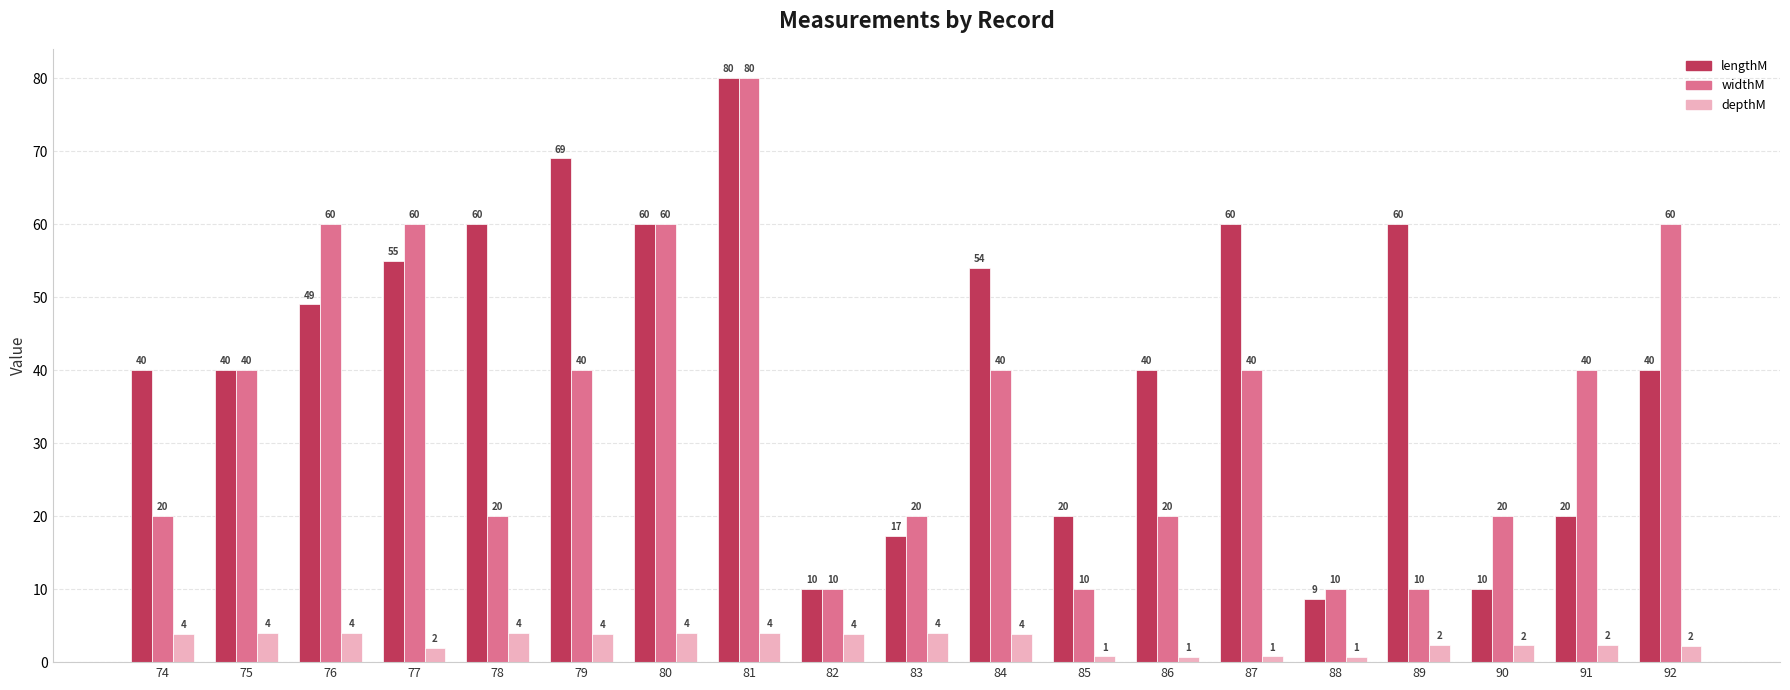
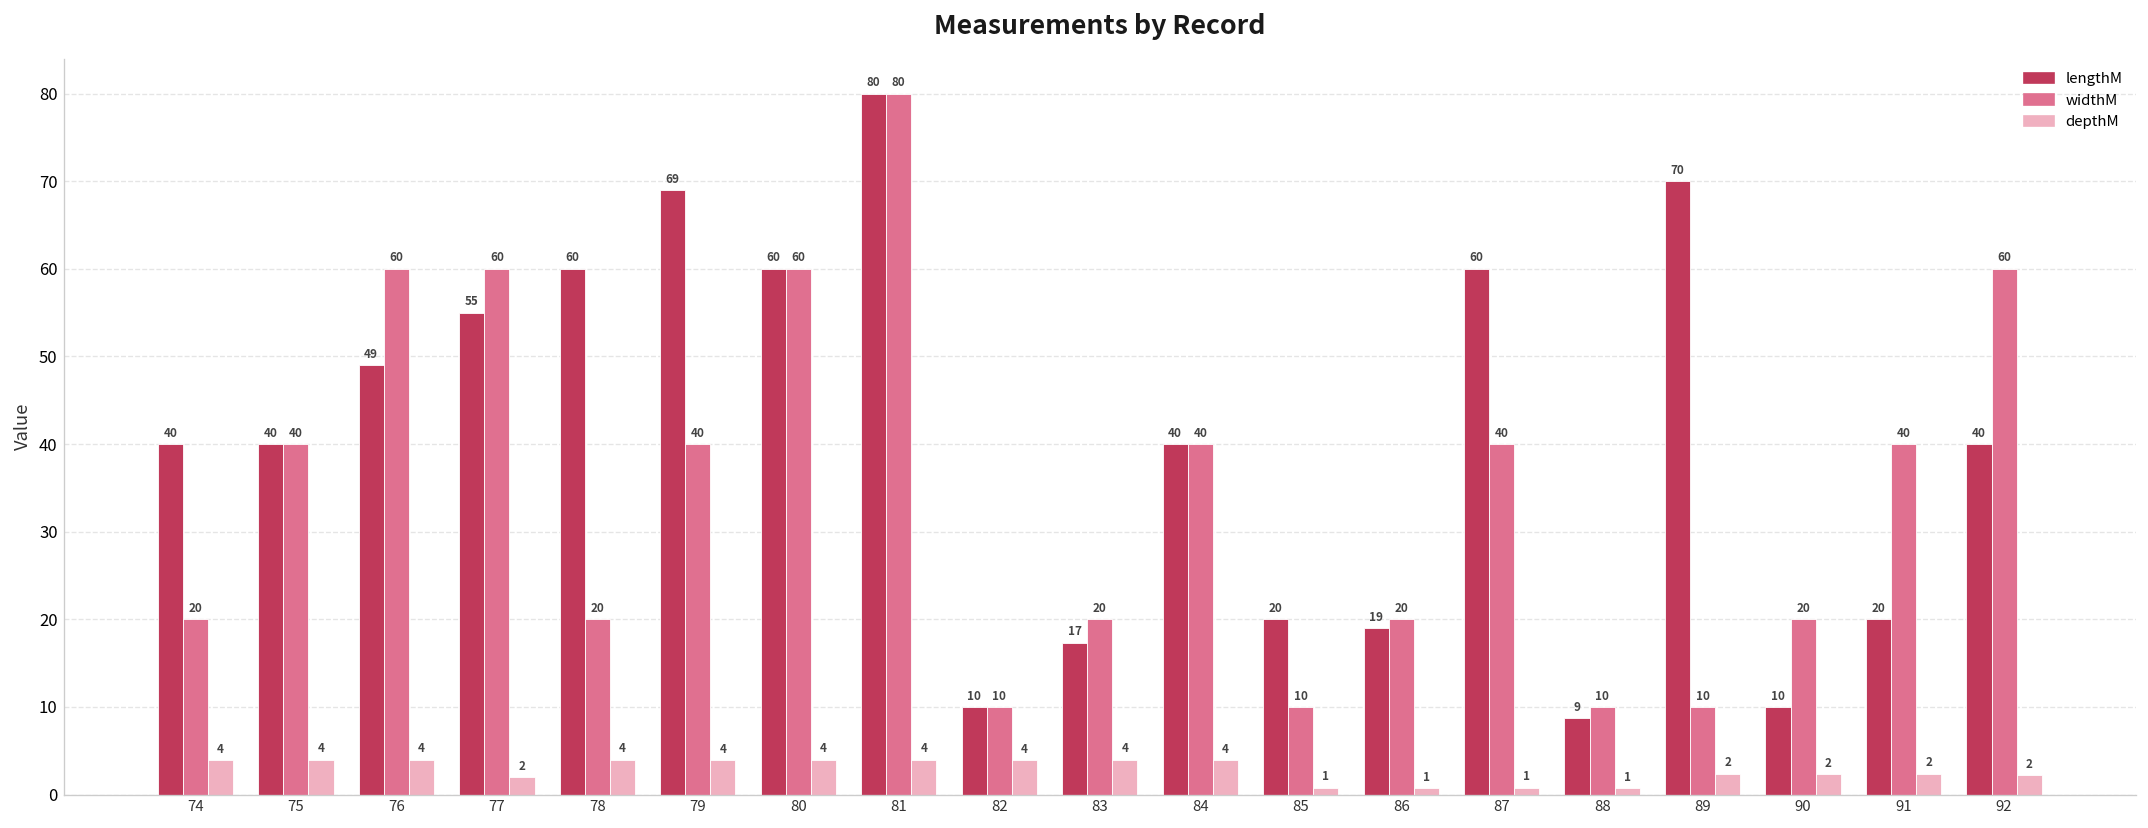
lengthM, 84: 54 -> 40
lengthM, 86: 40 -> 19
lengthM, 89: 60 -> 70
